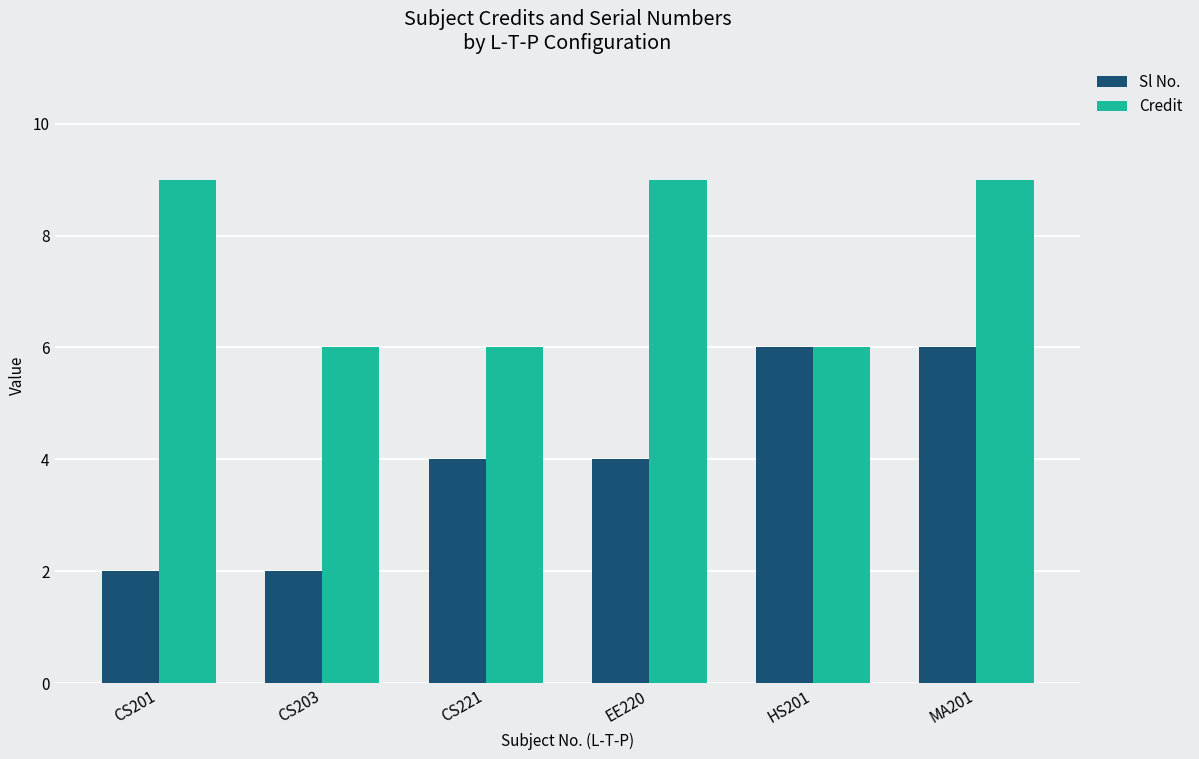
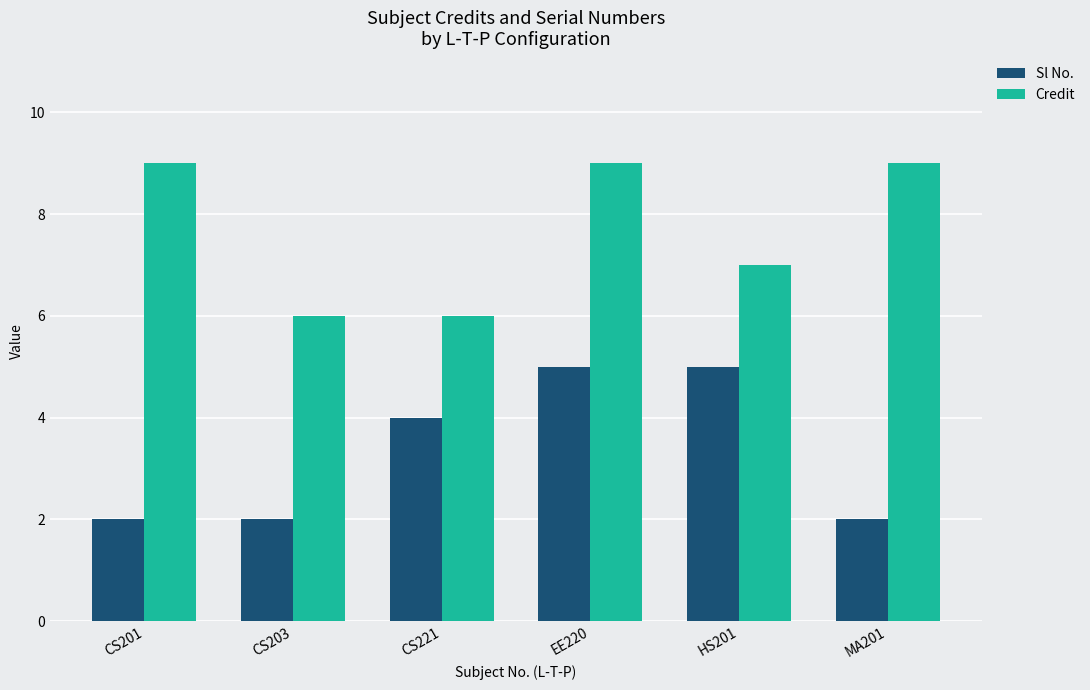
Sl No., EE220: 4 -> 5
Sl No., HS201: 6 -> 5
Credit, HS201: 6 -> 7
Sl No., MA201: 6 -> 2
